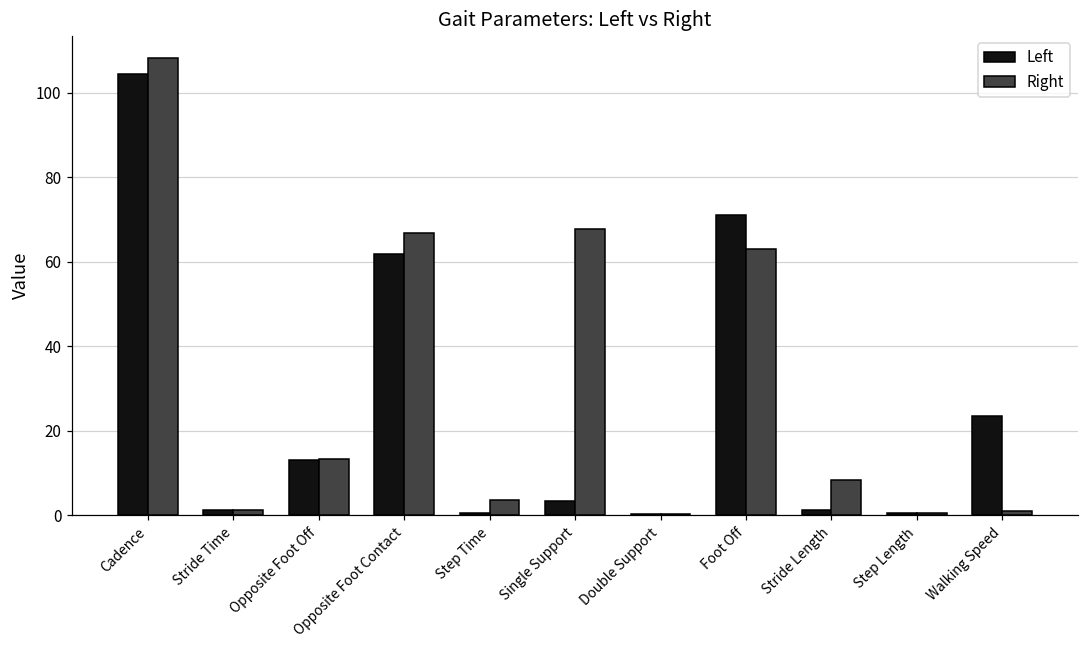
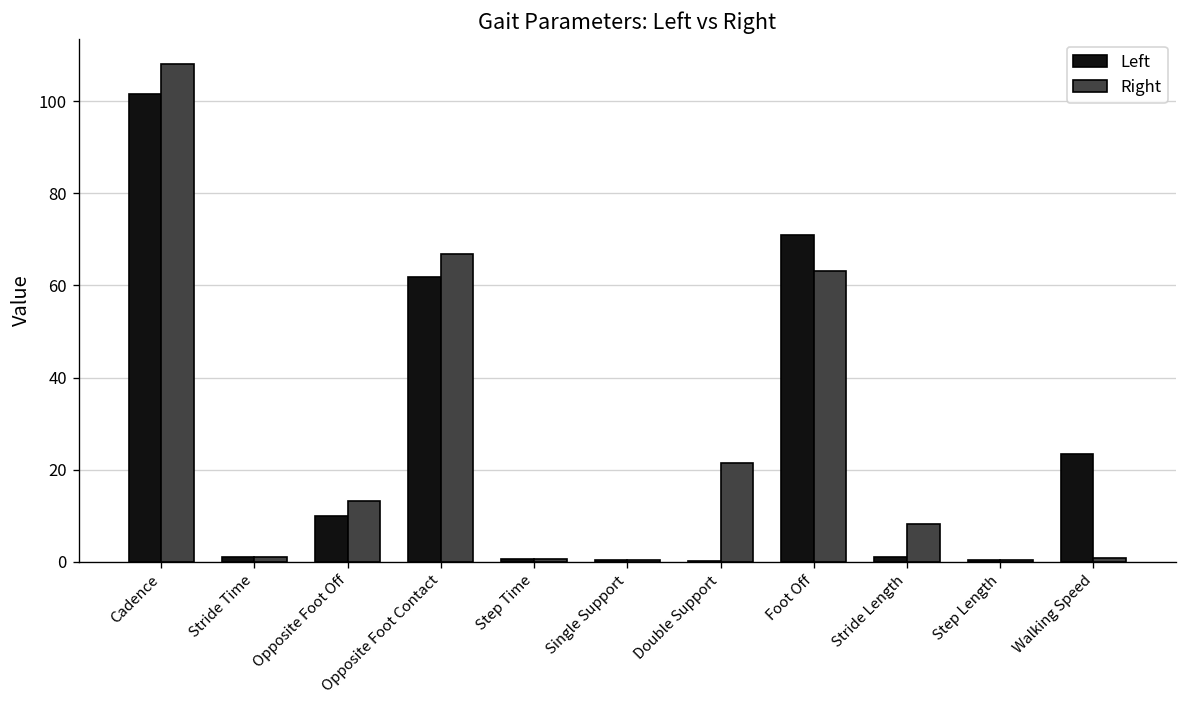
Left, Cadence: 104 -> 102
Left, Opposite Foot Off: 13 -> 10
Right, Step Time: 4 -> 1
Left, Single Support: 3 -> 0
Right, Single Support: 68 -> 0
Right, Double Support: 0 -> 21
